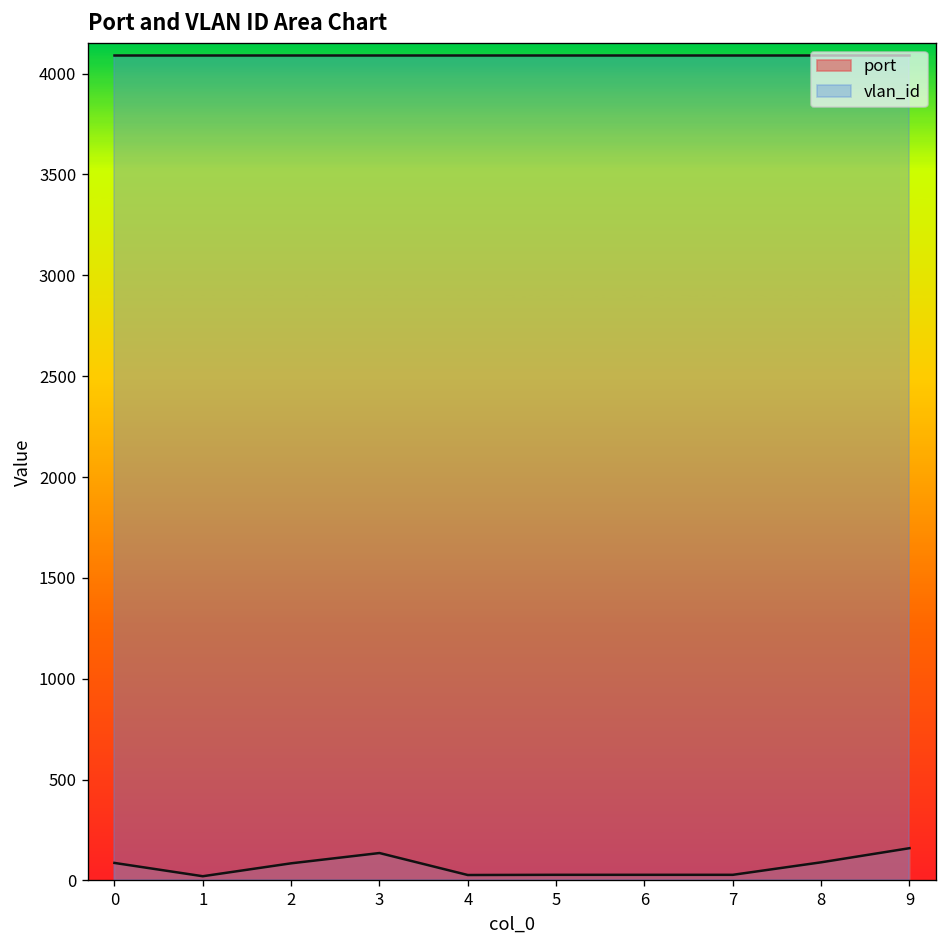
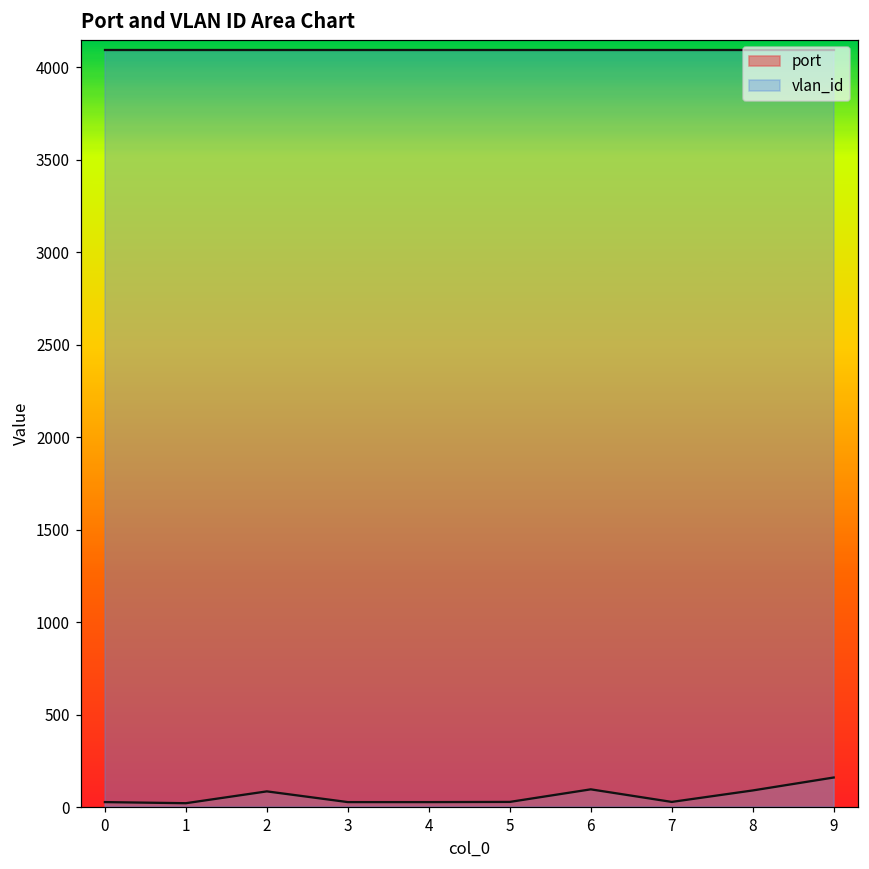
port, 0: 90 -> 30
port, 3: 140 -> 30
port, 6: 30 -> 100
